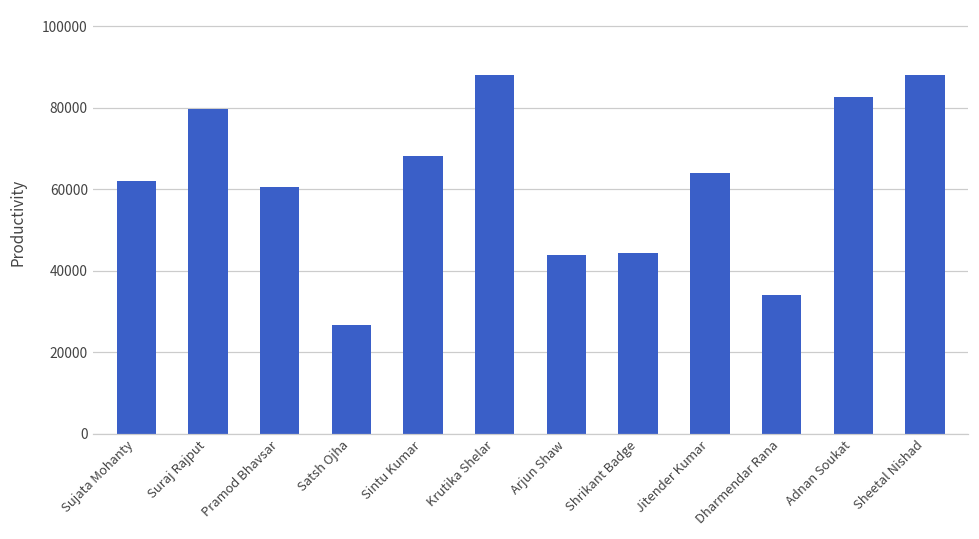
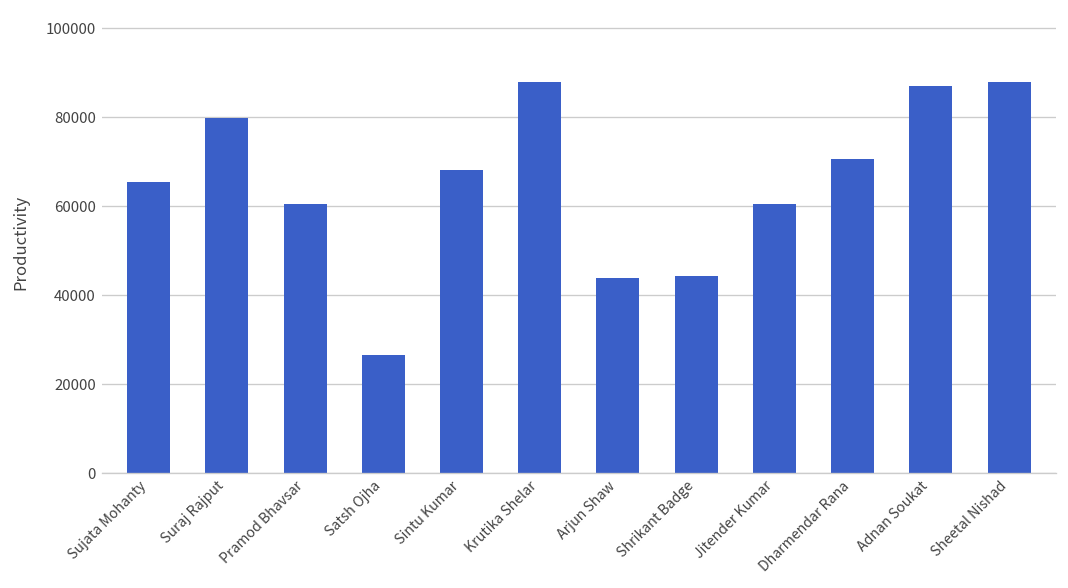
Sujata Mohanty: 62000 -> 66000
Jitender Kumar: 64000 -> 60000
Dharmendar Rana: 34000 -> 71000
Adnan Soukat: 83000 -> 87000
